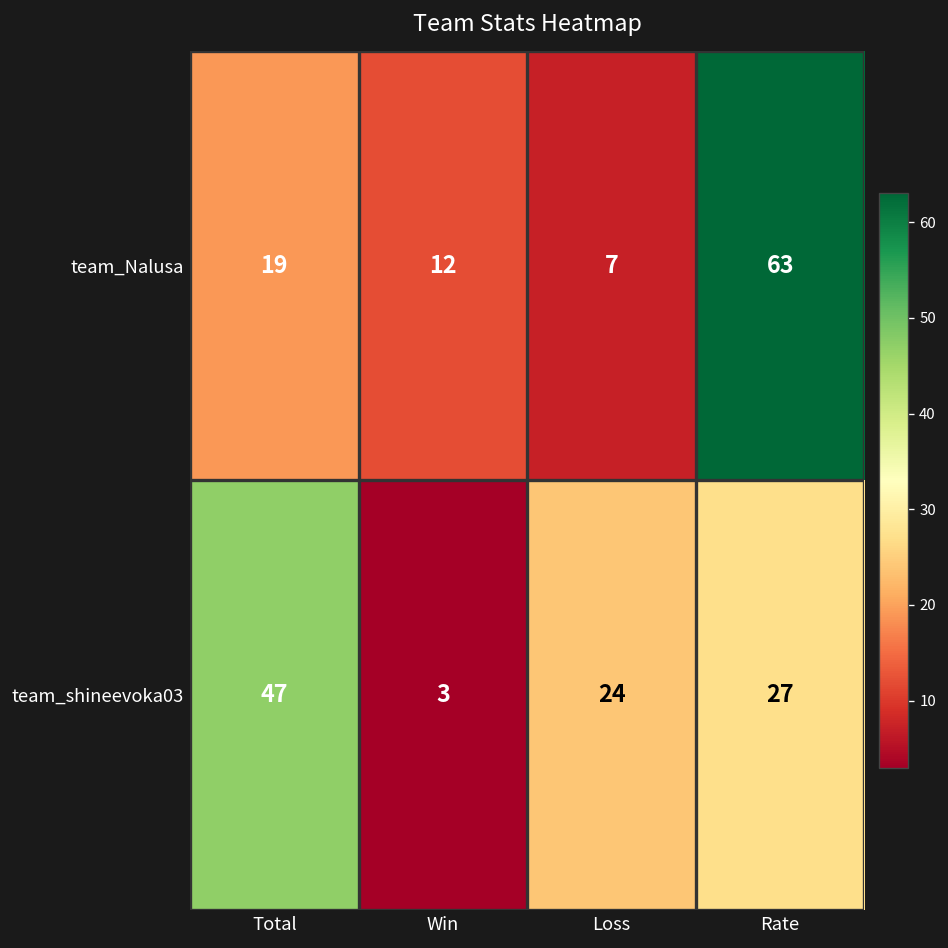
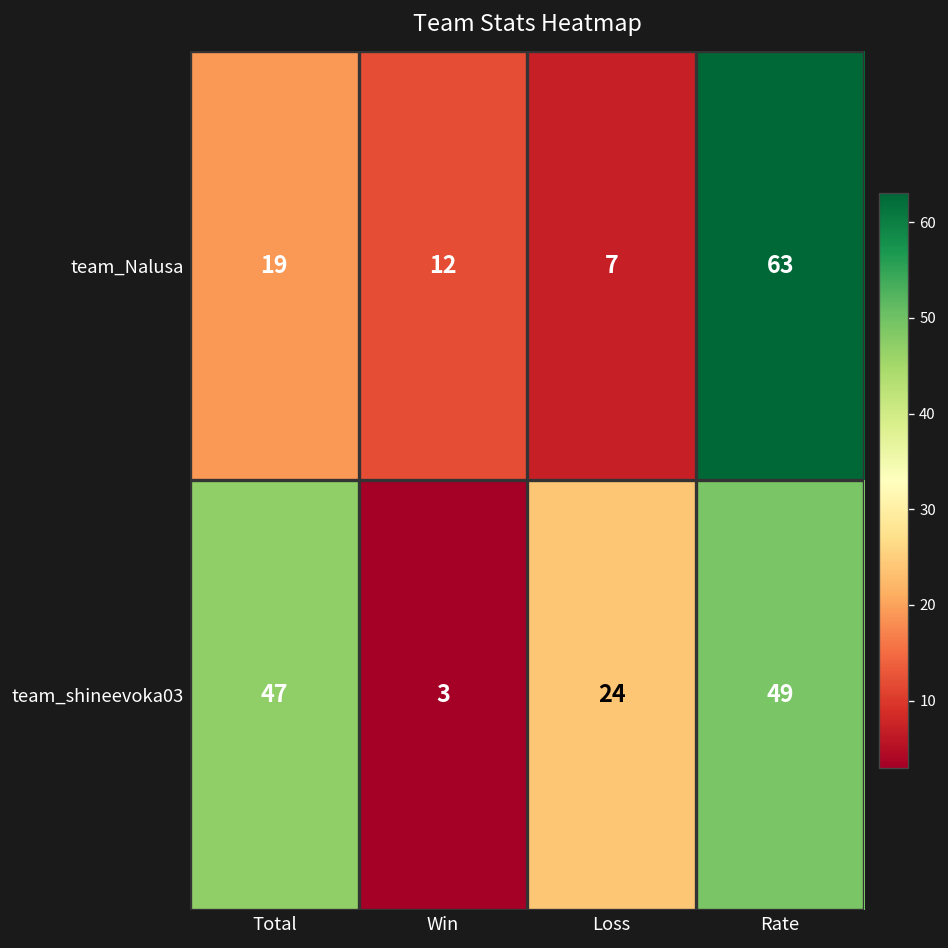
team_shineevoka03, Rate: 27 -> 49
